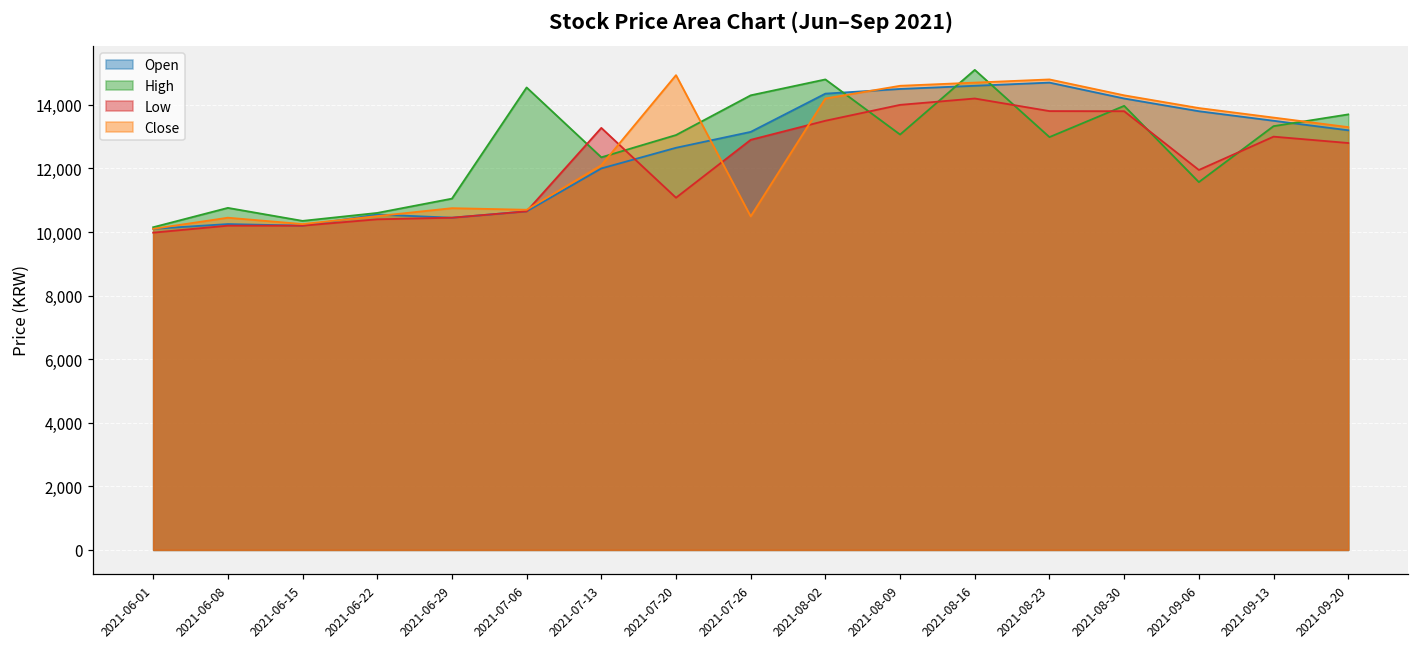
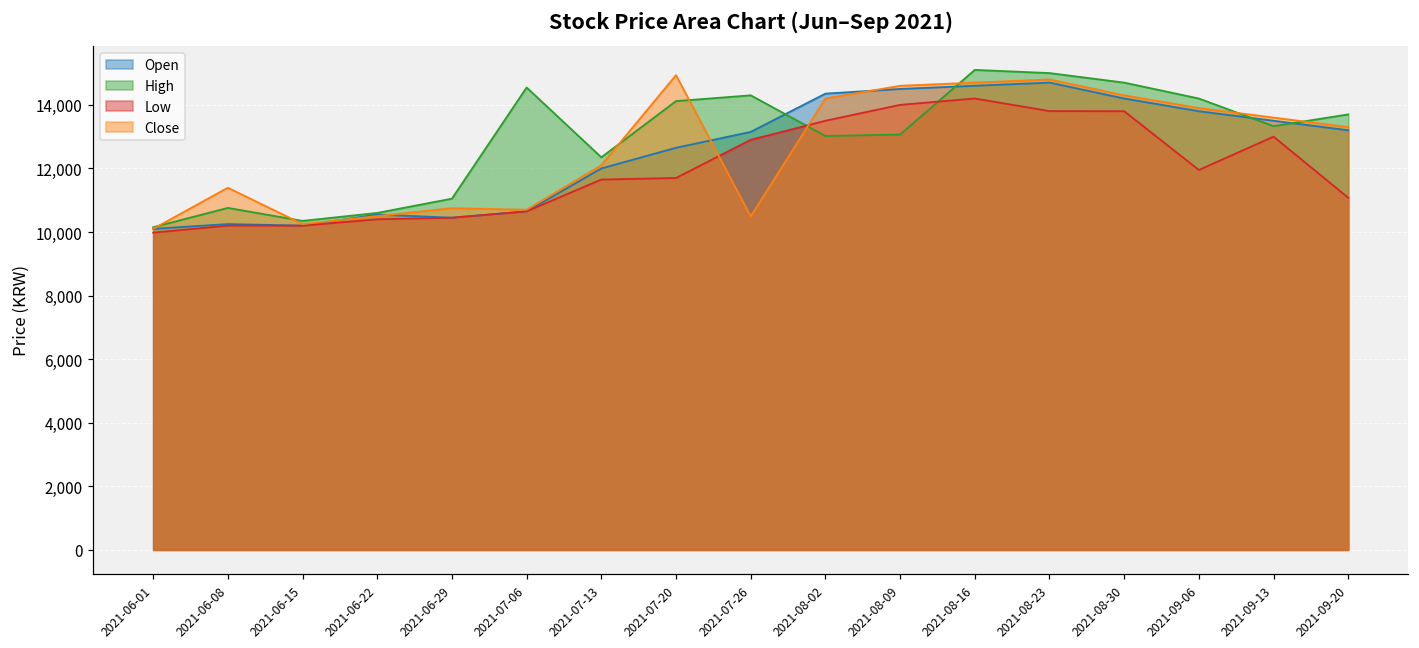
Close, 2021-06-08: 10,500 -> 11,400
Low, 2021-07-13: 13,300 -> 11,700
High, 2021-07-20: 13,100 -> 14,100
Low, 2021-07-20: 11,100 -> 11,700
High, 2021-08-02: 14,800 -> 13,000
High, 2021-08-23: 13,000 -> 15,000
High, 2021-08-30: 14,000 -> 14,700
High, 2021-09-06: 11,600 -> 14,200
Low, 2021-09-20: 12,800 -> 11,100
